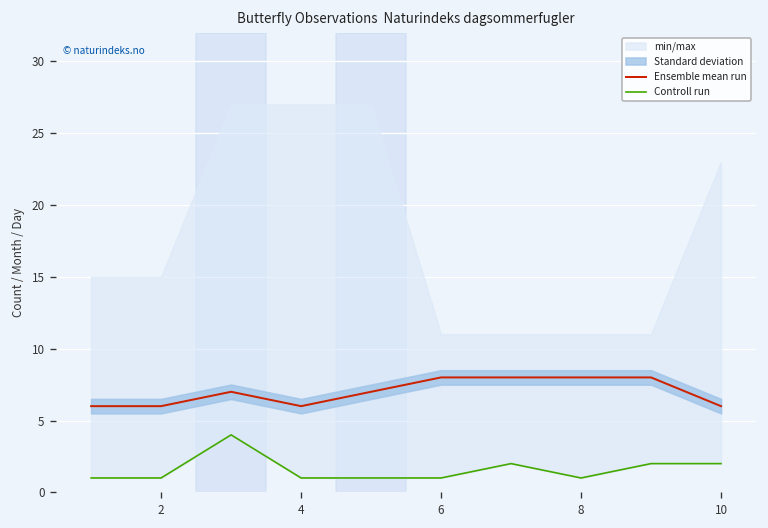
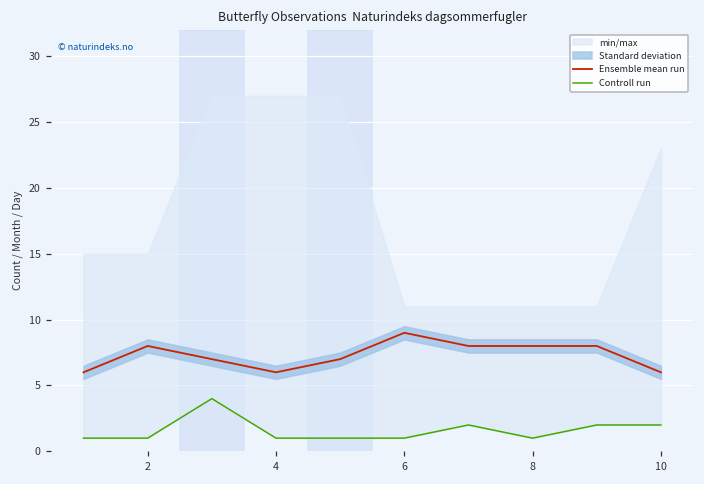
Ensemble mean run, 2: 6 -> 8
Ensemble mean run, 6: 8 -> 9
